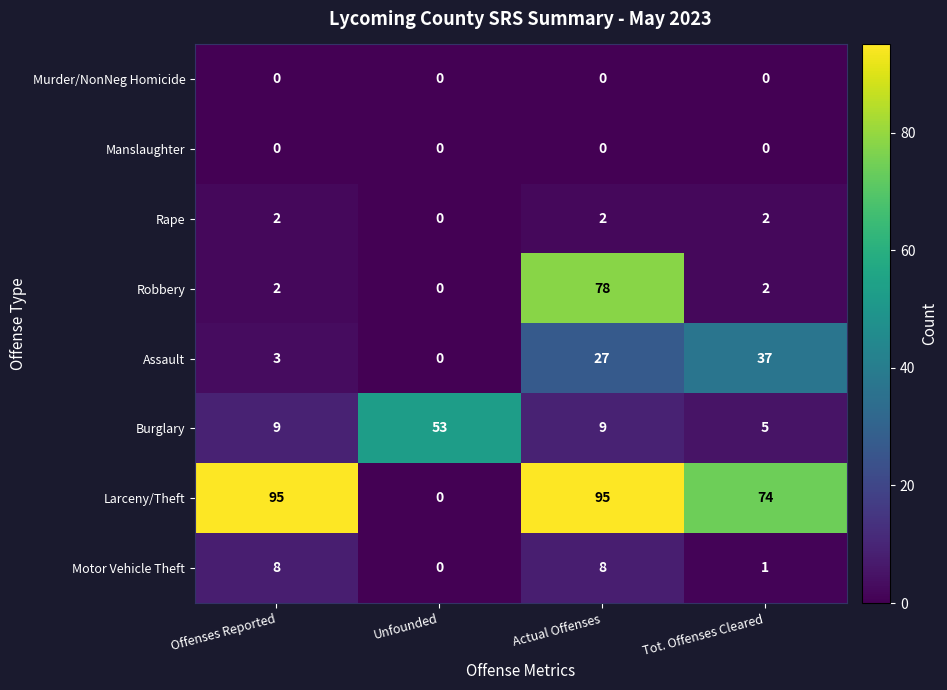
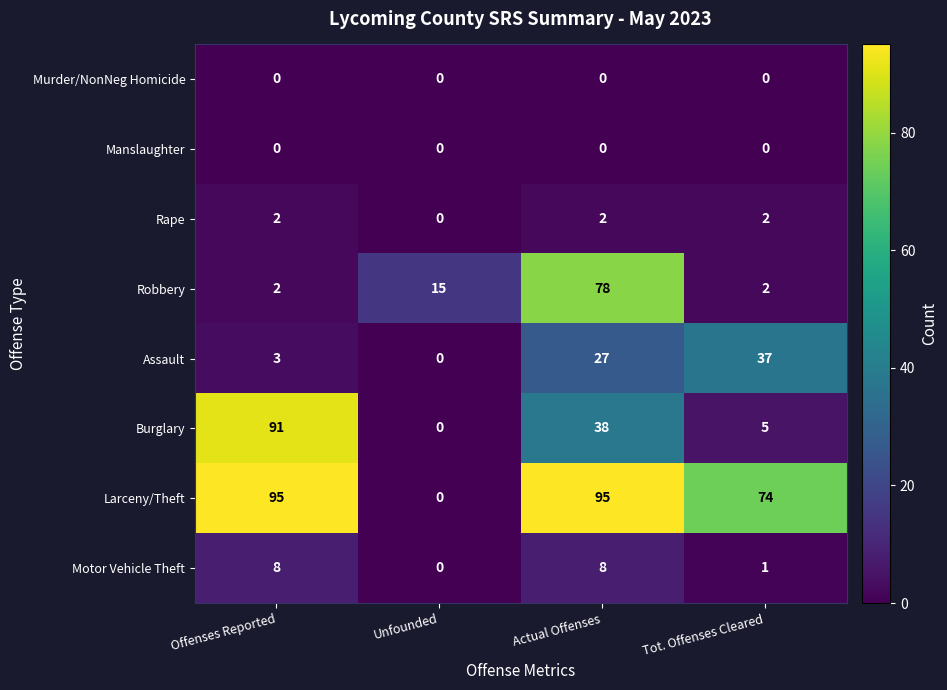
Robbery, Unfounded: 0 -> 15
Burglary, Offenses Reported: 9 -> 91
Burglary, Unfounded: 53 -> 0
Burglary, Actual Offenses: 9 -> 38
